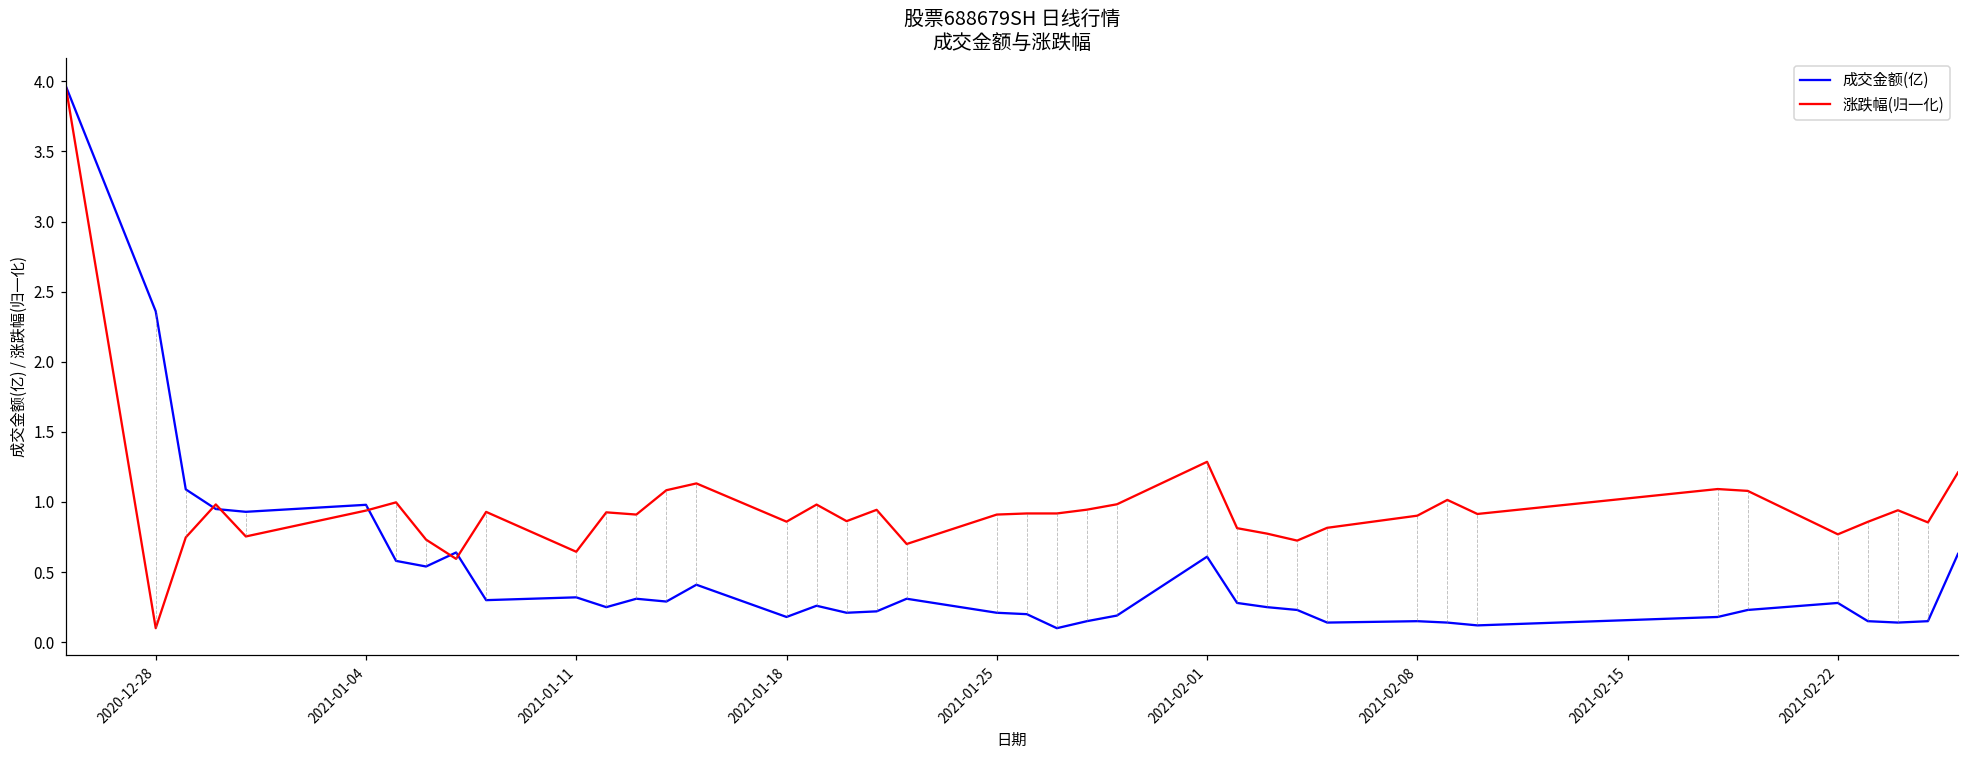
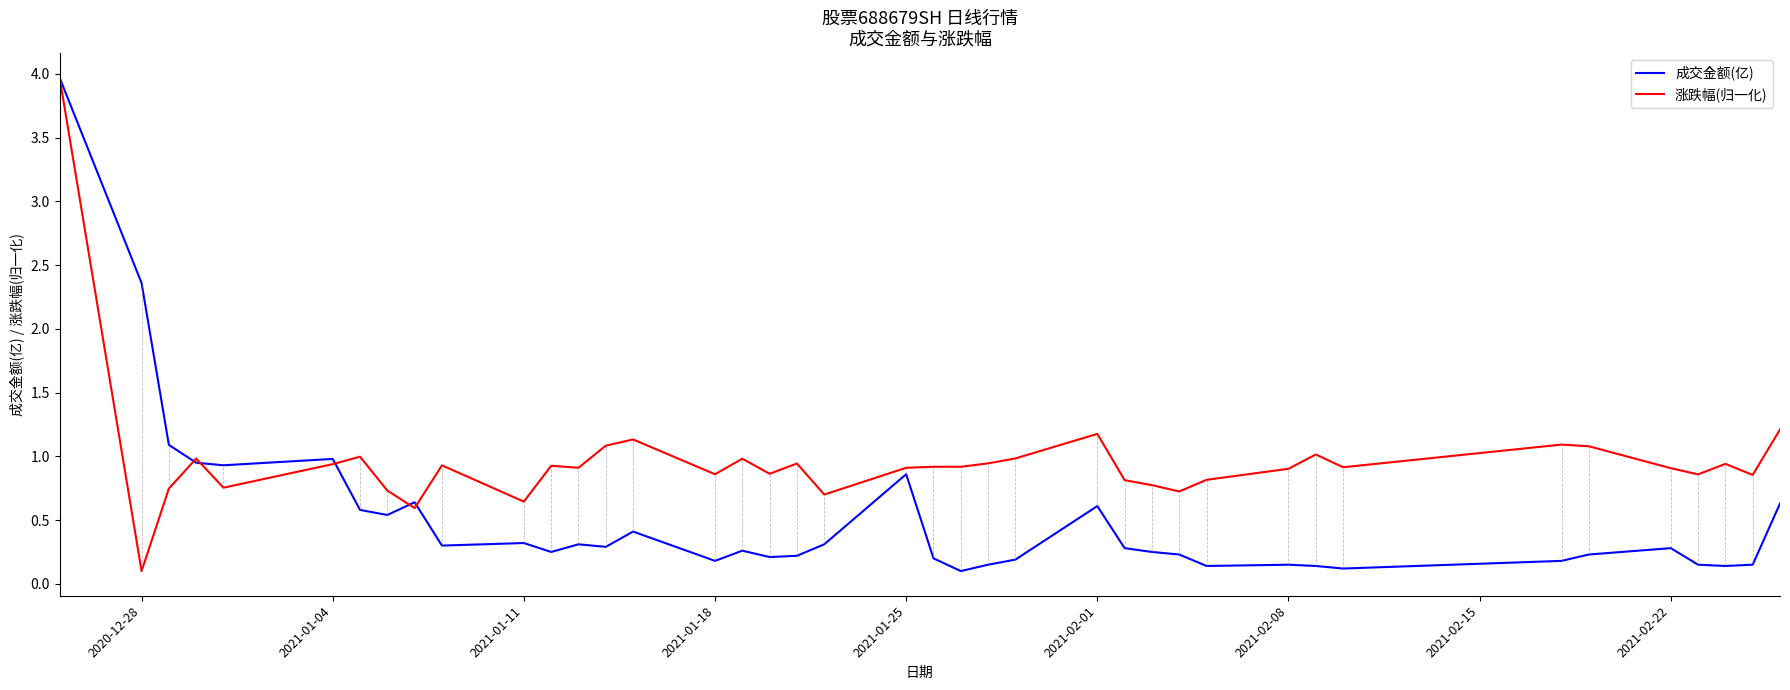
成交金额(亿), 2021-01-25: 0.21 -> 0.86
涨跌幅(归一化), 2021-02-01: 1.29 -> 1.18
涨跌幅(归一化), 2021-02-22: 0.77 -> 0.91
